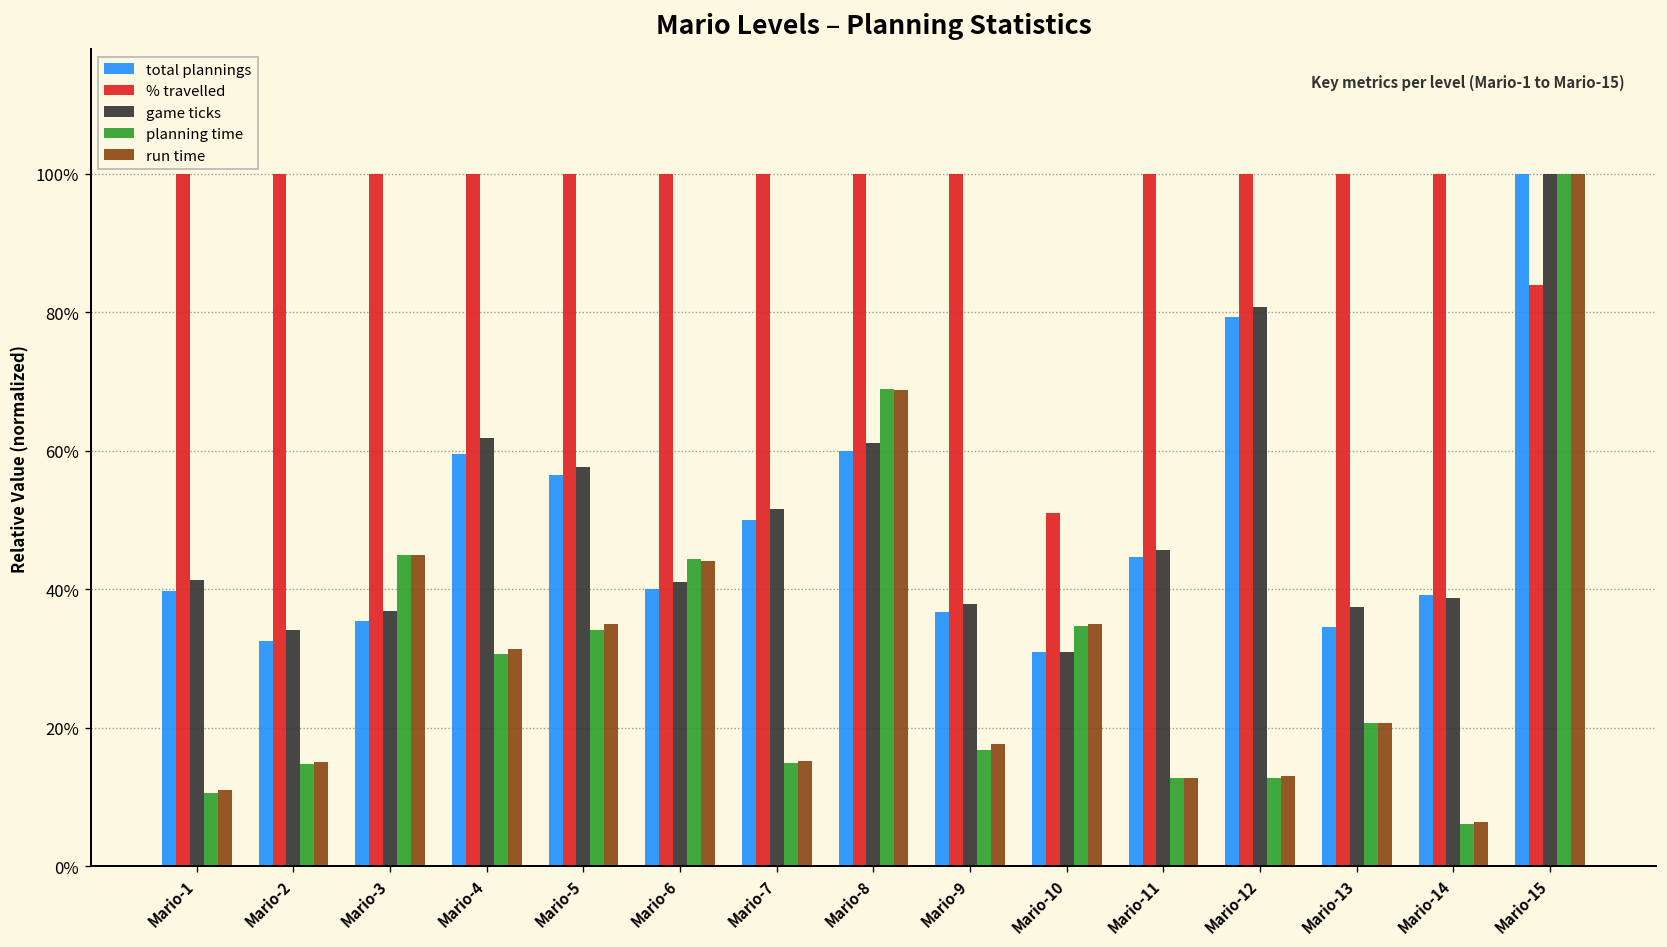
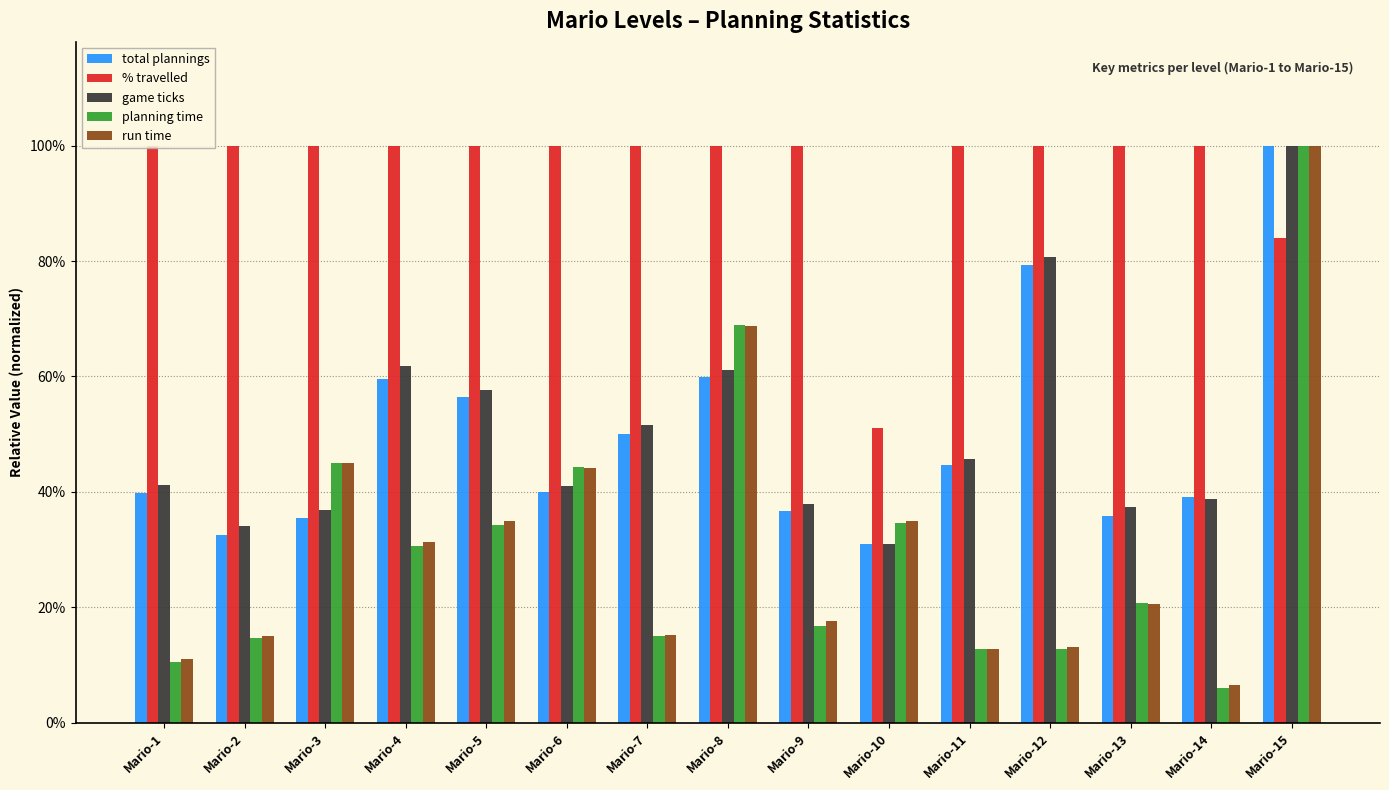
total plannings, Mario-13: 35% -> 36%
